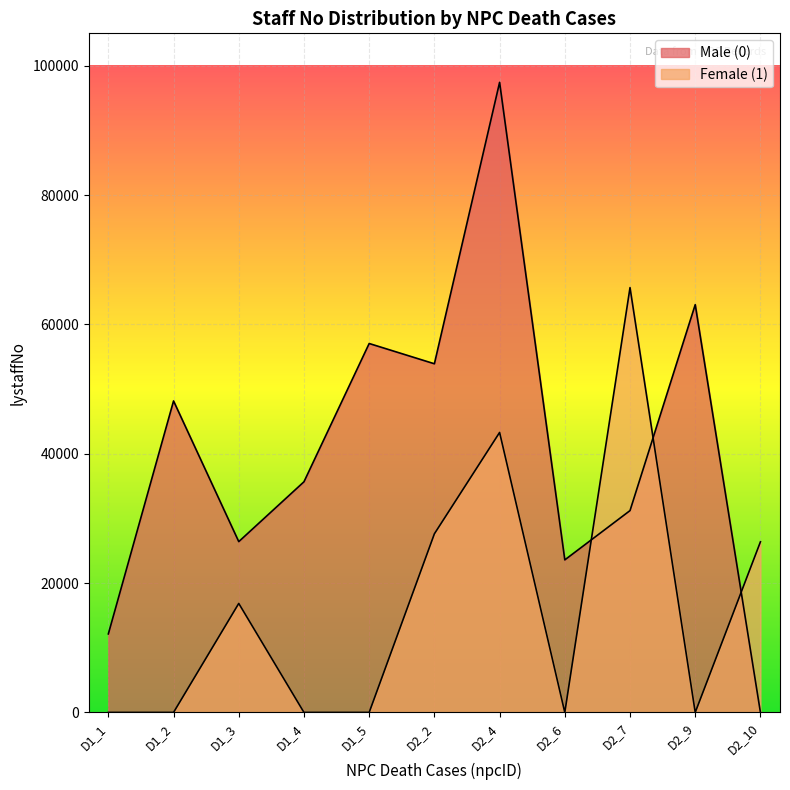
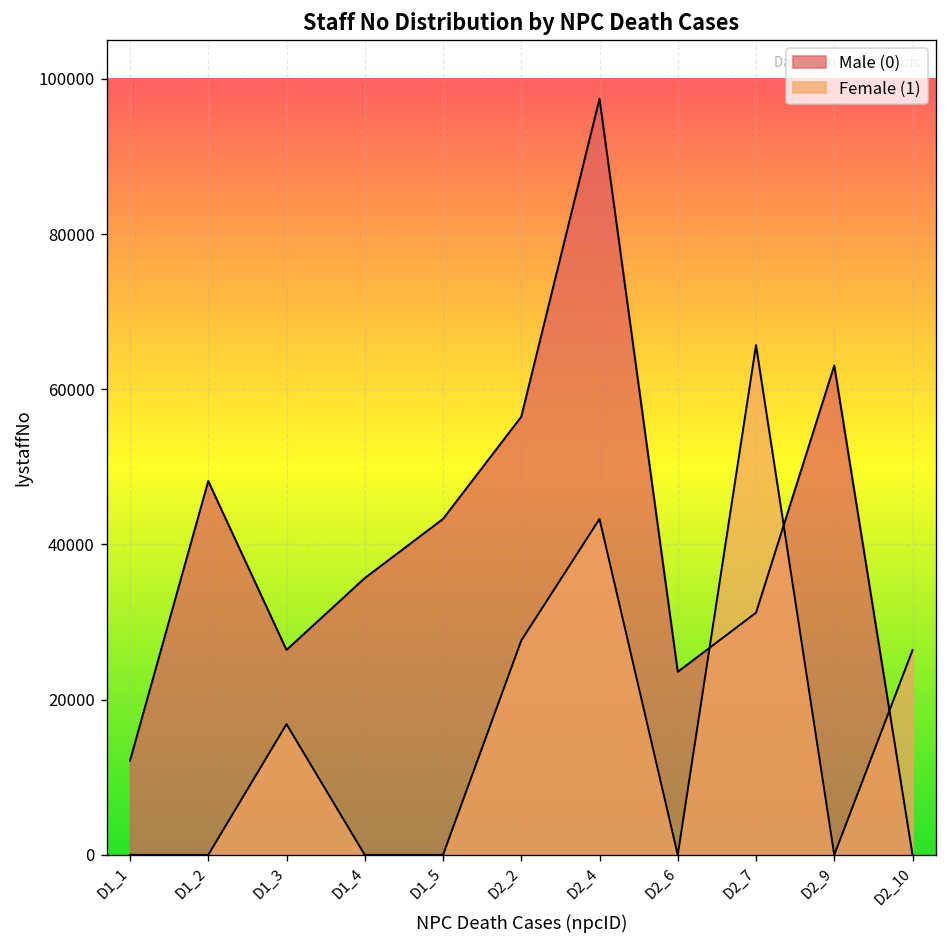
Male (0), D1_5: 57000 -> 43000
Male (0), D2_2: 54000 -> 56000
